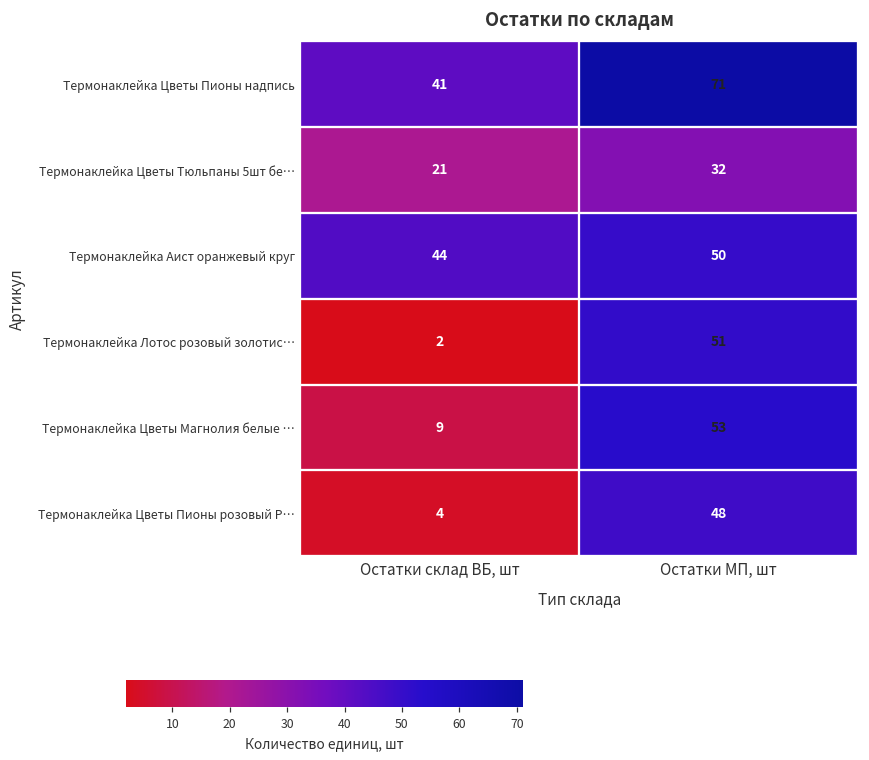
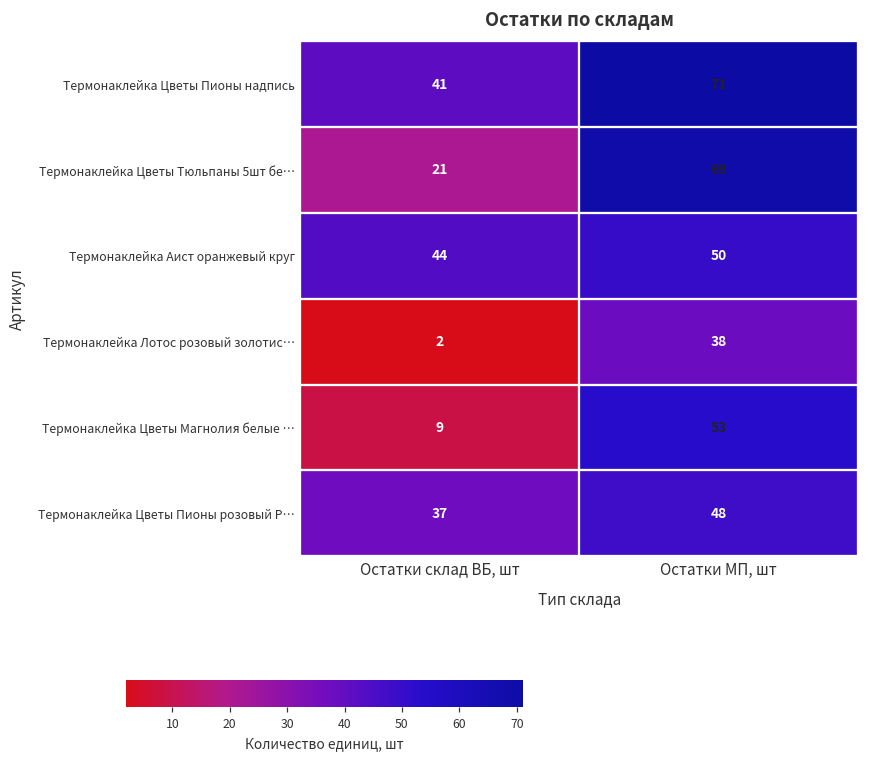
Термонаклейка Цветы Тюльпаны 5шт бе…, Остатки МП, шт: 32 -> 69
Термонаклейка Лотос розовый золотис…, Остатки МП, шт: 51 -> 38
Термонаклейка Цветы Пионы розовый P…, Остатки склад ВБ, шт: 4 -> 37
